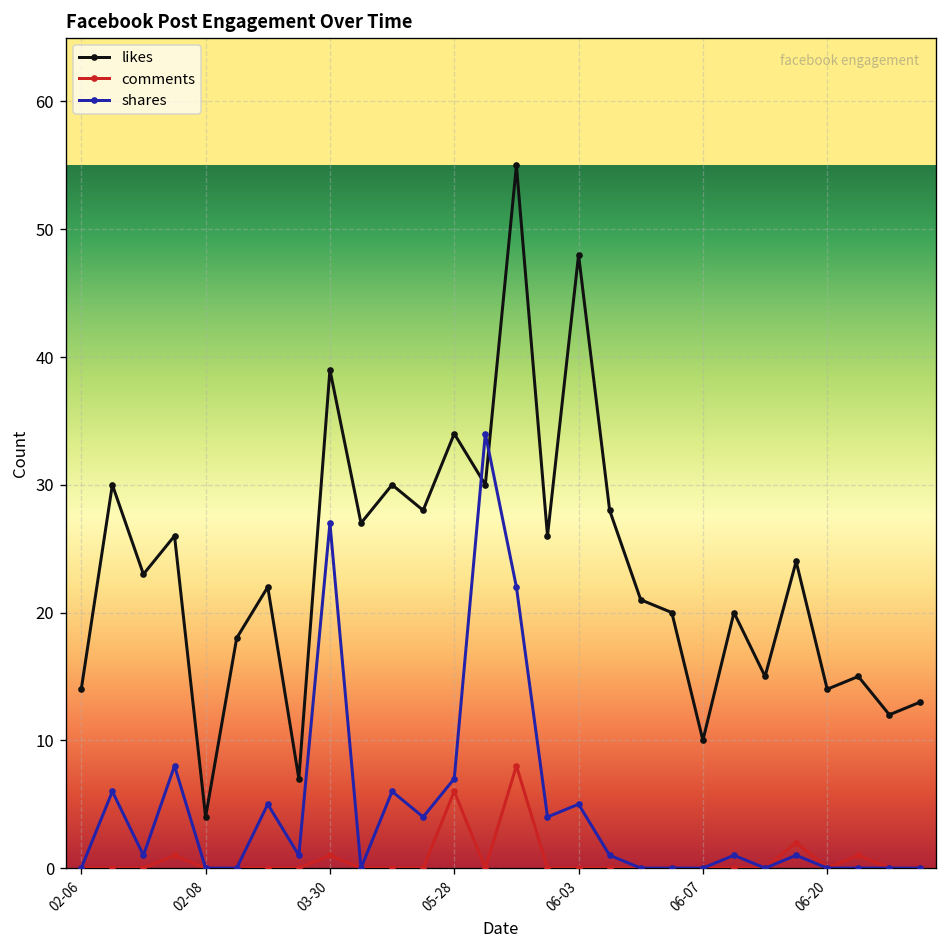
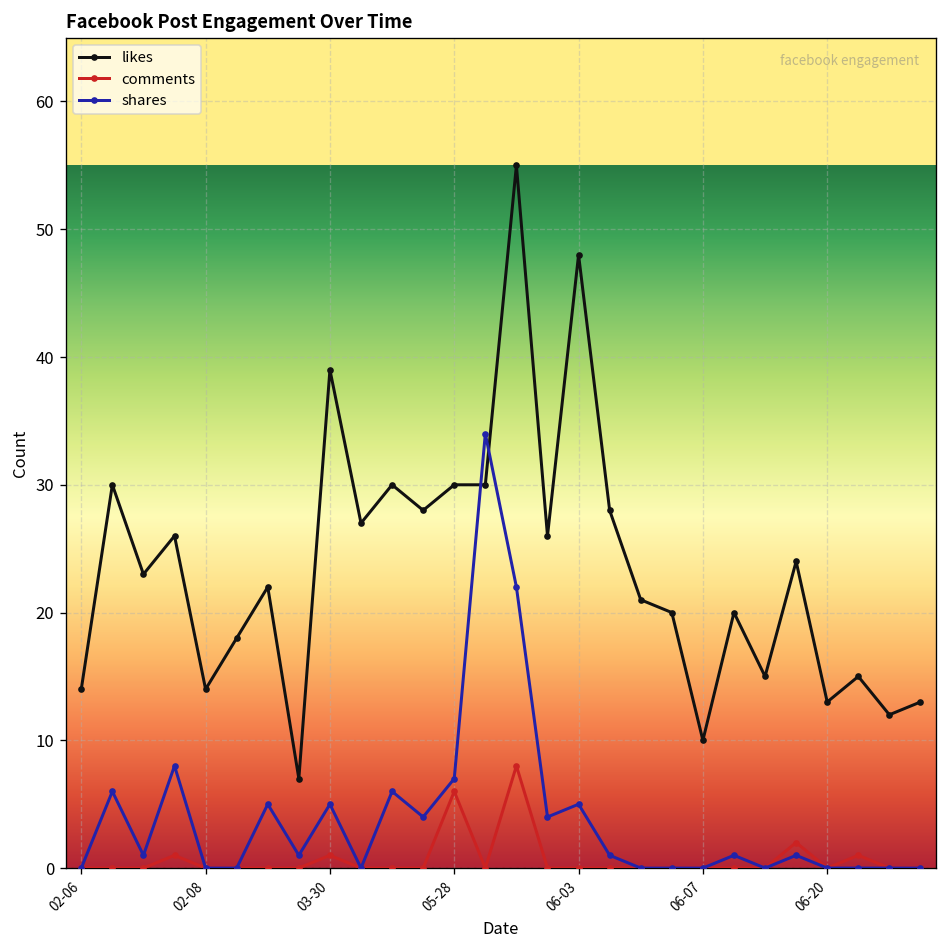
likes, 02-08: 4 -> 14
shares, 03-30: 27 -> 5
likes, 05-28: 34 -> 30
likes, 06-20: 14 -> 13
